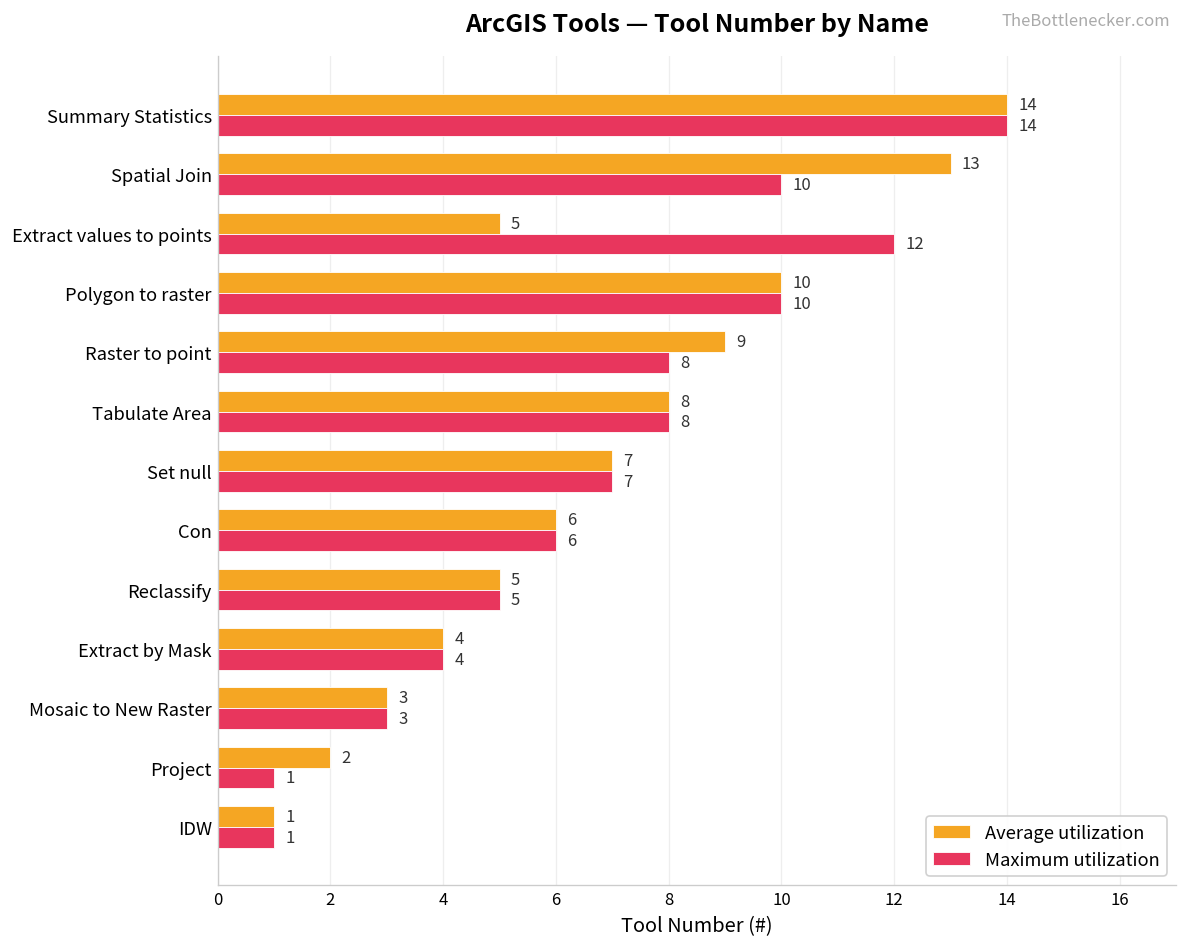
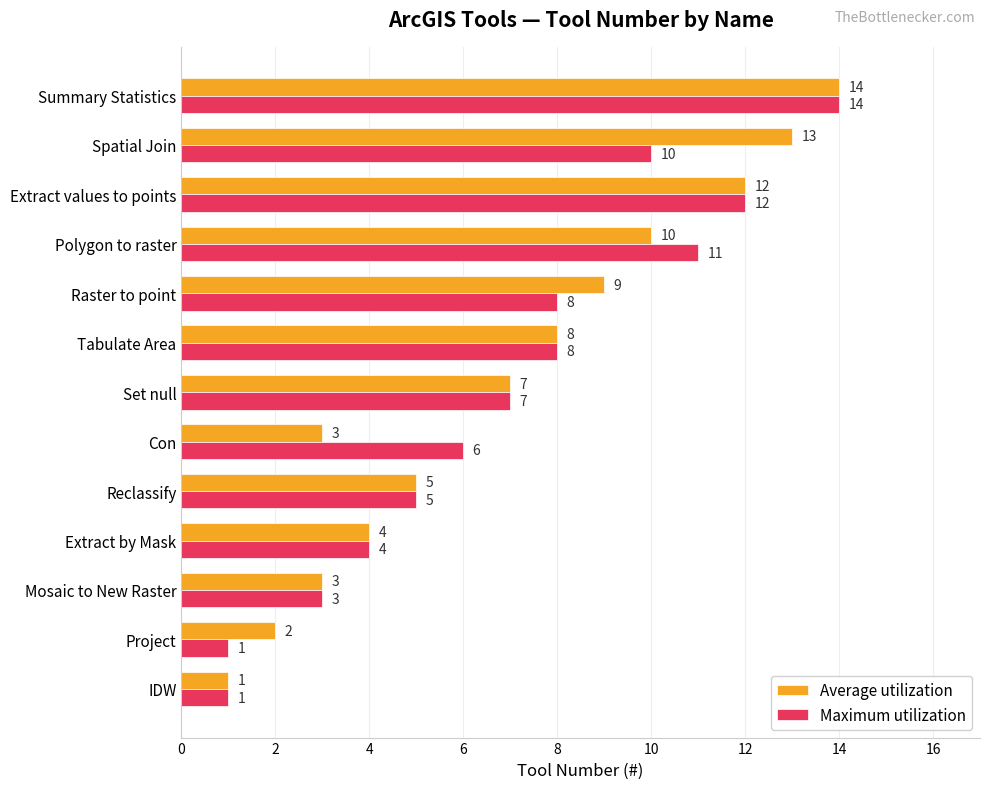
Average utilization, Extract values to points: 5 -> 12
Maximum utilization, Polygon to raster: 10 -> 11
Average utilization, Con: 6 -> 3
